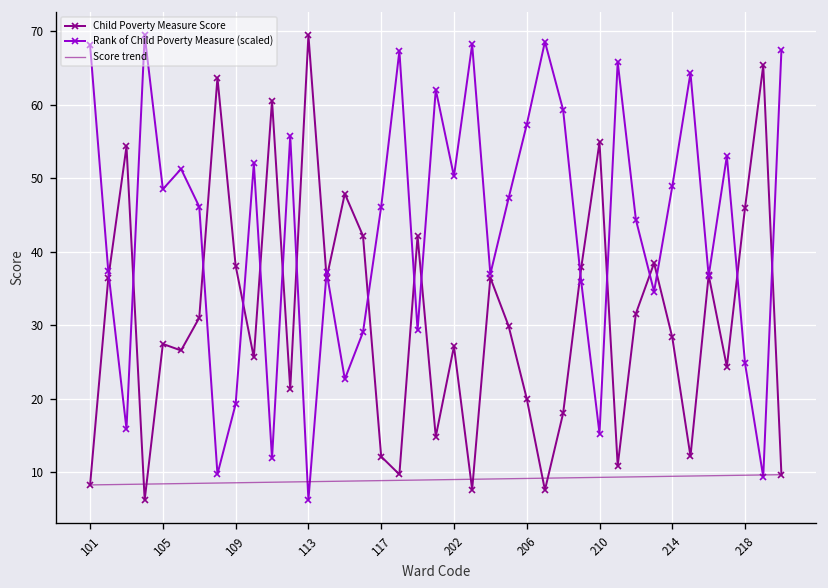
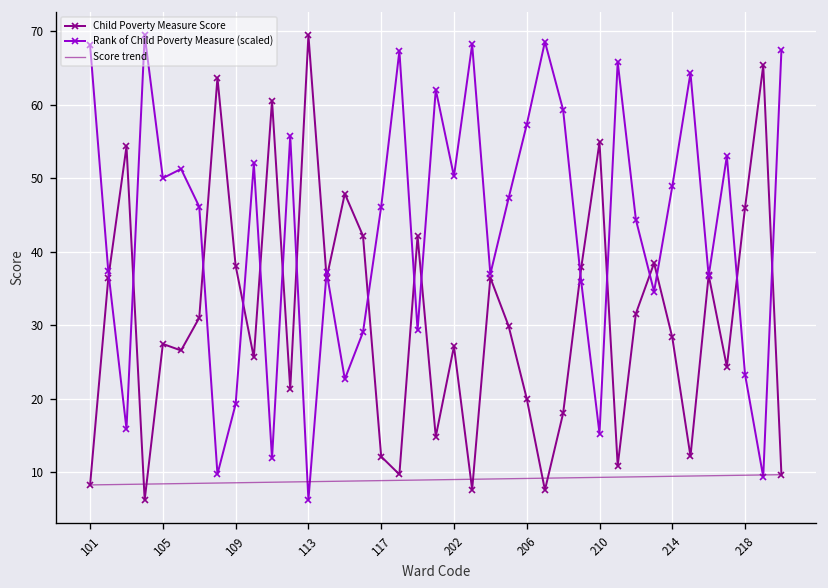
Rank of Child Poverty Measure (scaled), 105: 49 -> 50
Rank of Child Poverty Measure (scaled), 218: 25 -> 23
